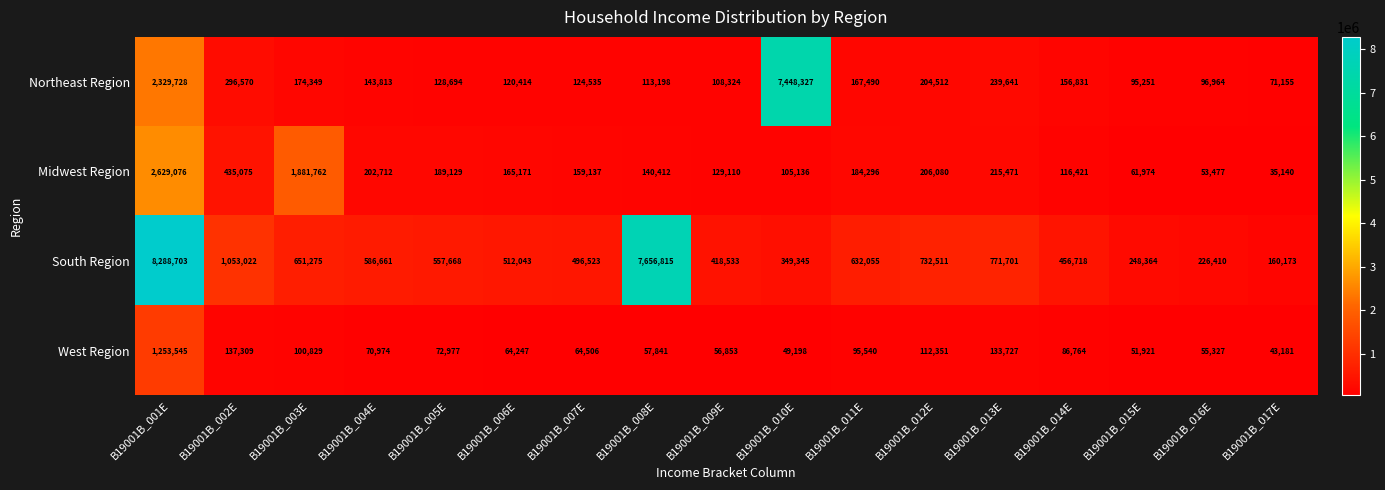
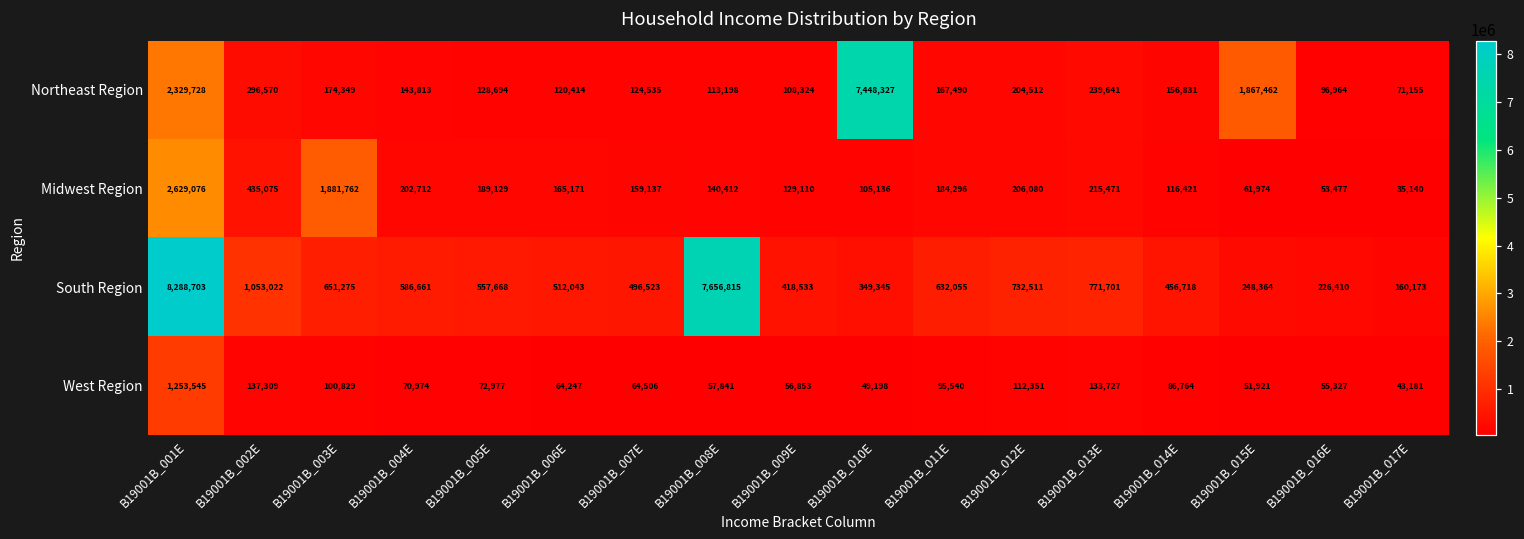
Northeast Region, B19001B_015E: 95,251 -> 1,867,462
